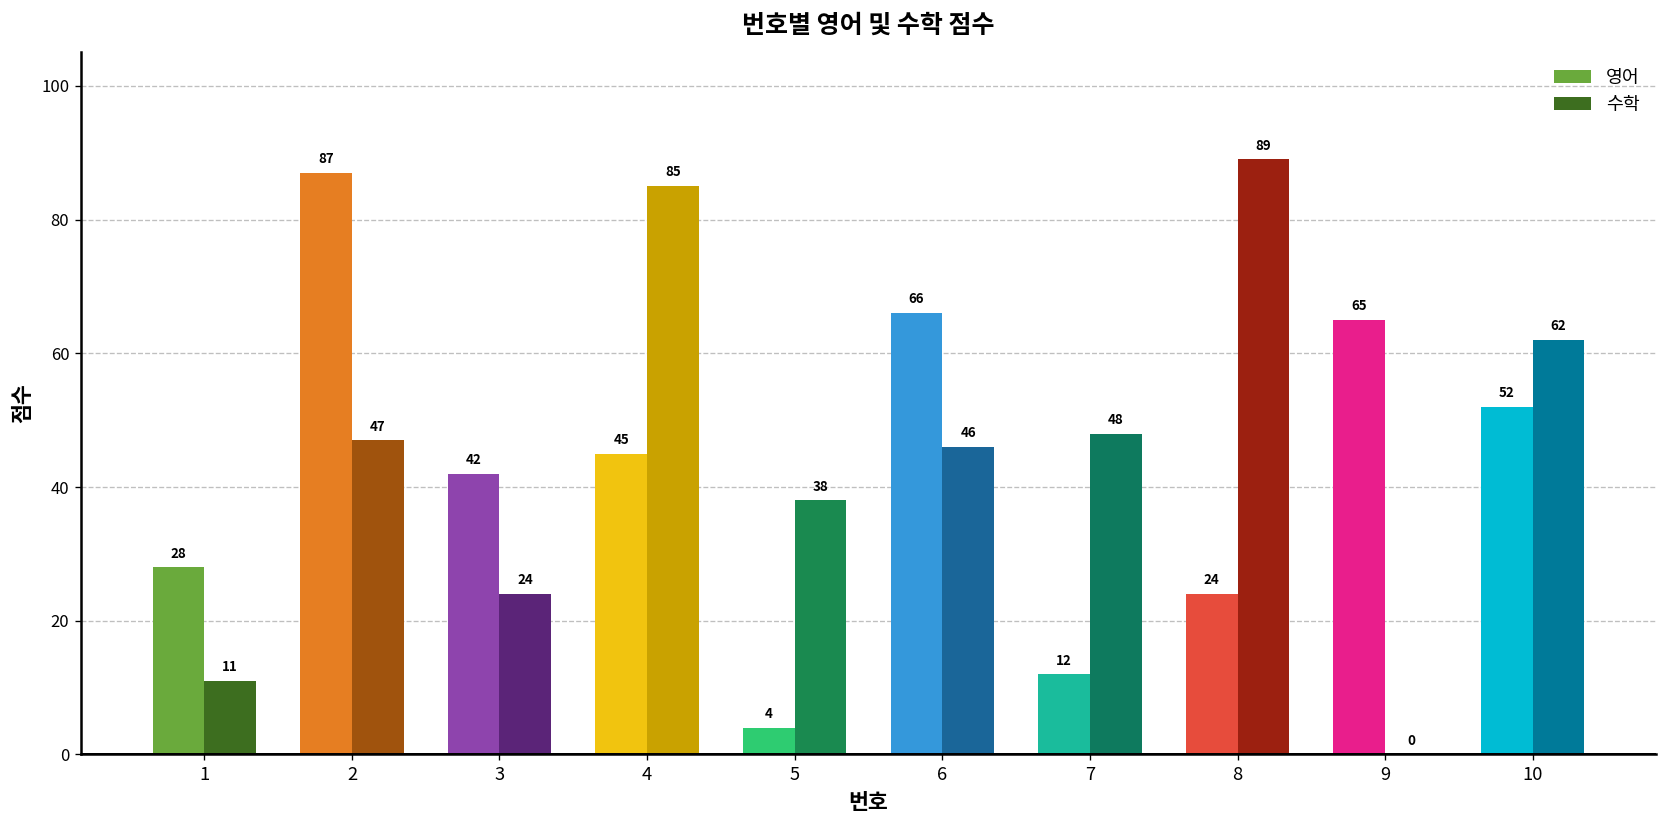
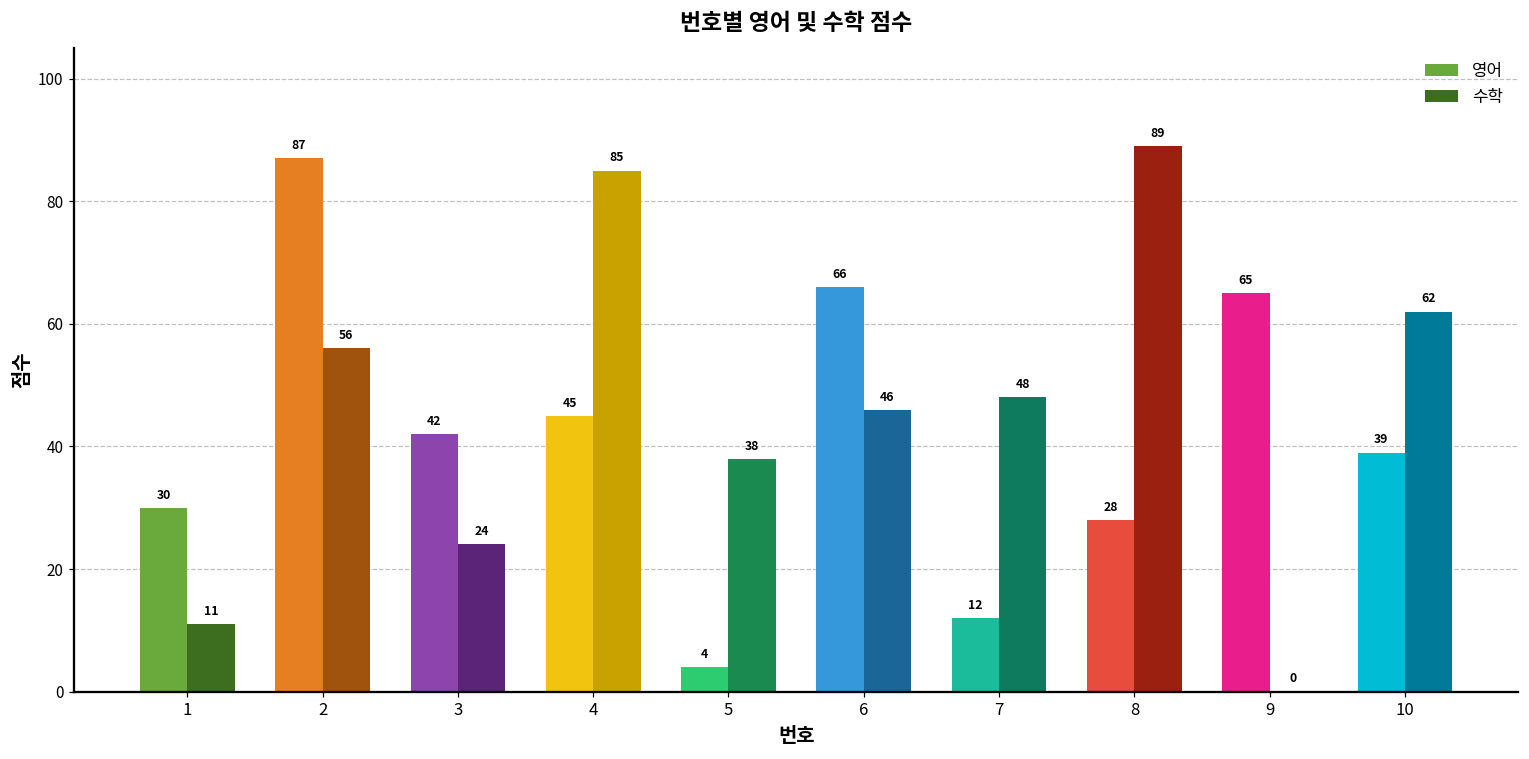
영어, 1: 28 -> 30
수학, 2: 47 -> 56
영어, 8: 24 -> 28
영어, 10: 52 -> 39
